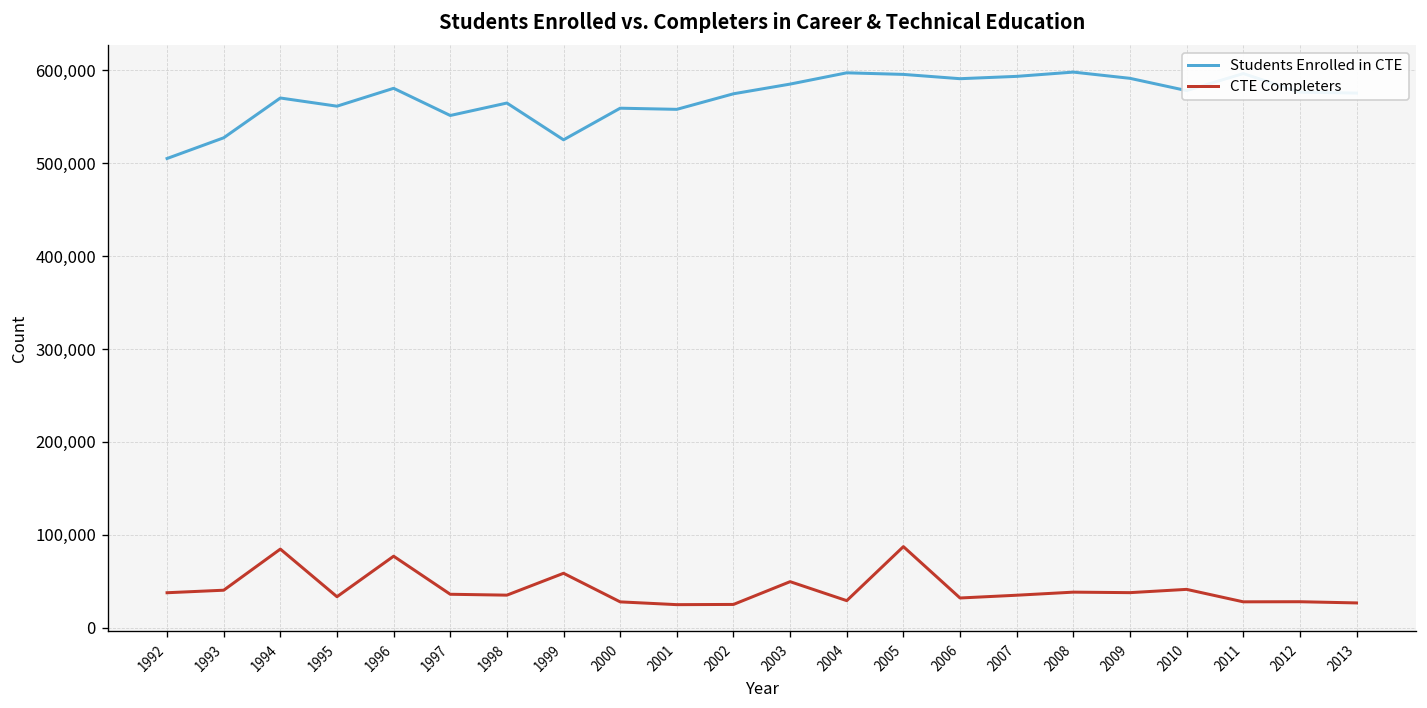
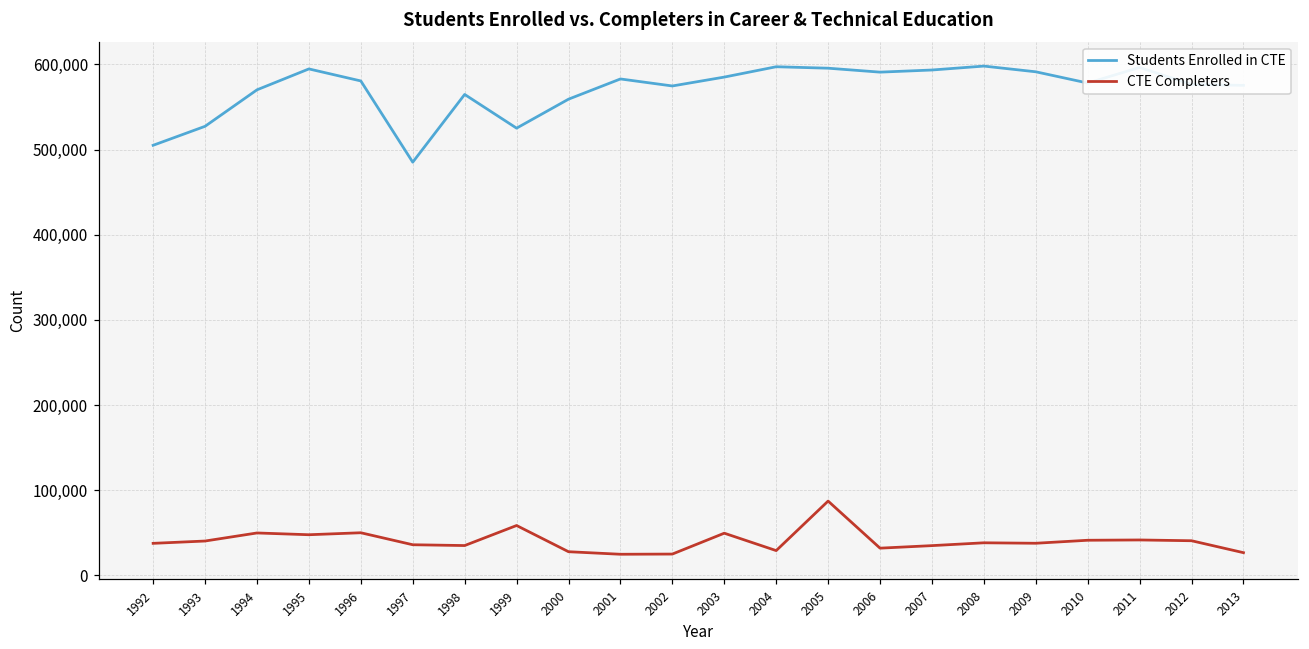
CTE Completers, 1994: 80,000 -> 50,000
Students Enrolled in CTE, 1995: 560,000 -> 590,000
CTE Completers, 1995: 30,000 -> 50,000
CTE Completers, 1996: 80,000 -> 50,000
Students Enrolled in CTE, 1997: 550,000 -> 490,000
Students Enrolled in CTE, 2001: 560,000 -> 580,000
CTE Completers, 2011: 30,000 -> 40,000
CTE Completers, 2012: 30,000 -> 40,000
